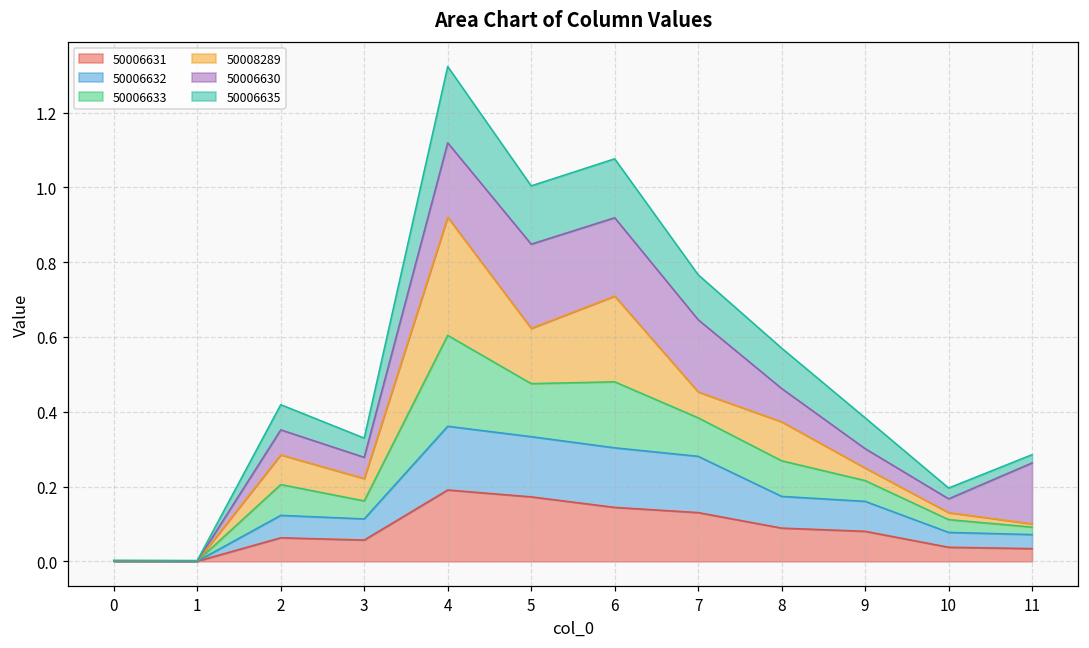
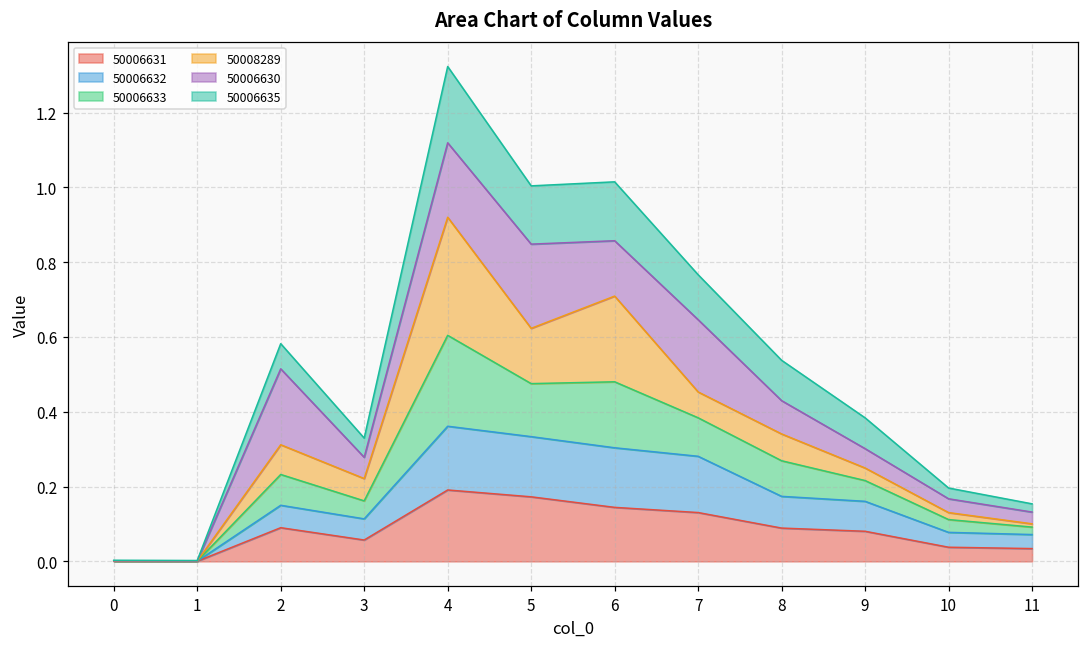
50006631, 2: 0.06 -> 0.09
50006630, 2: 0.07 -> 0.20
50006630, 6: 0.21 -> 0.15
50008289, 8: 0.10 -> 0.07
50006630, 11: 0.16 -> 0.03
